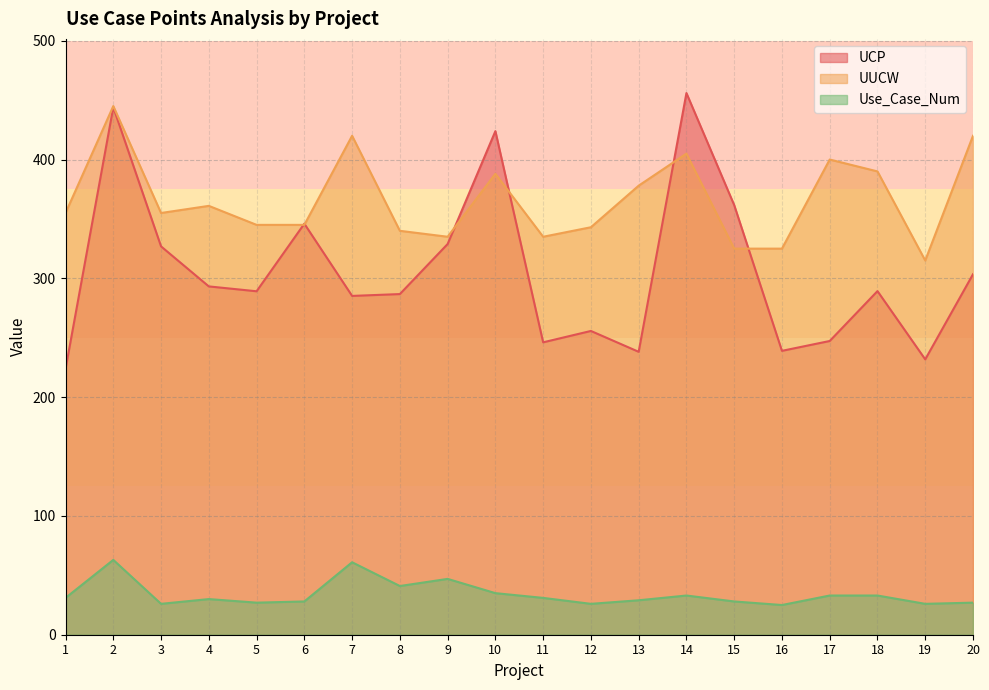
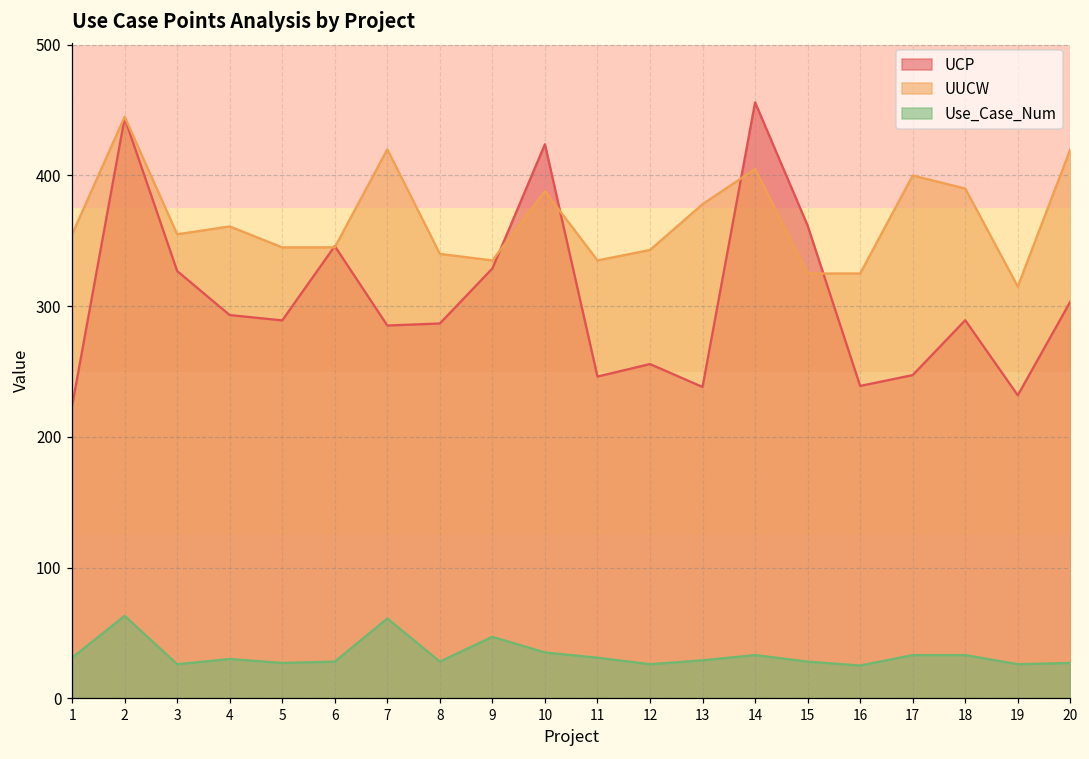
Use_Case_Num, 8: 41 -> 28
